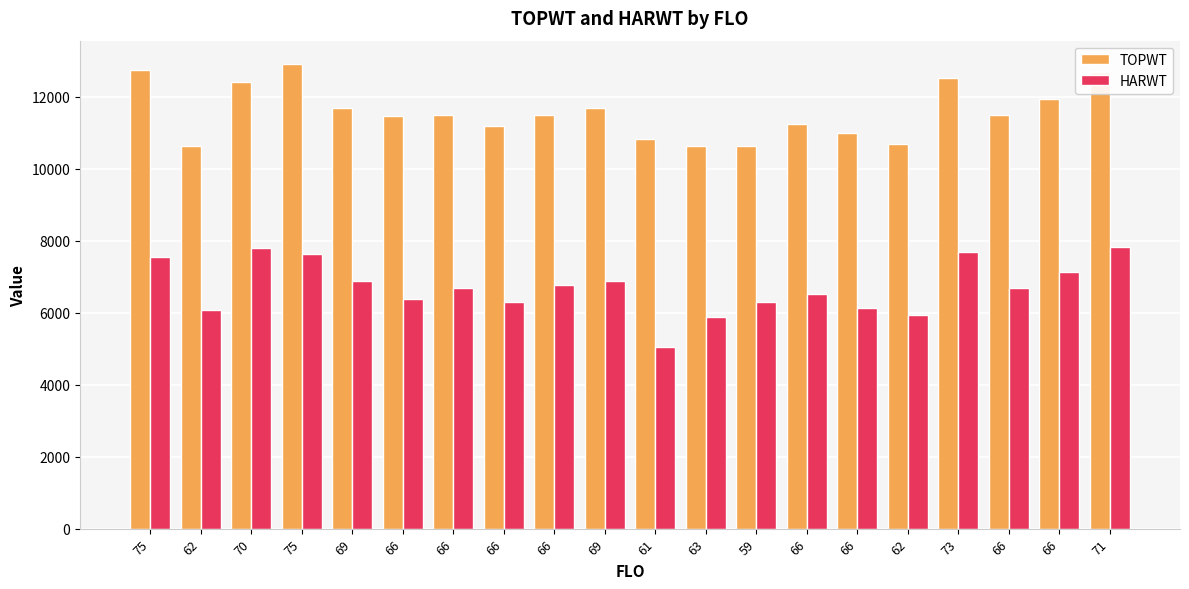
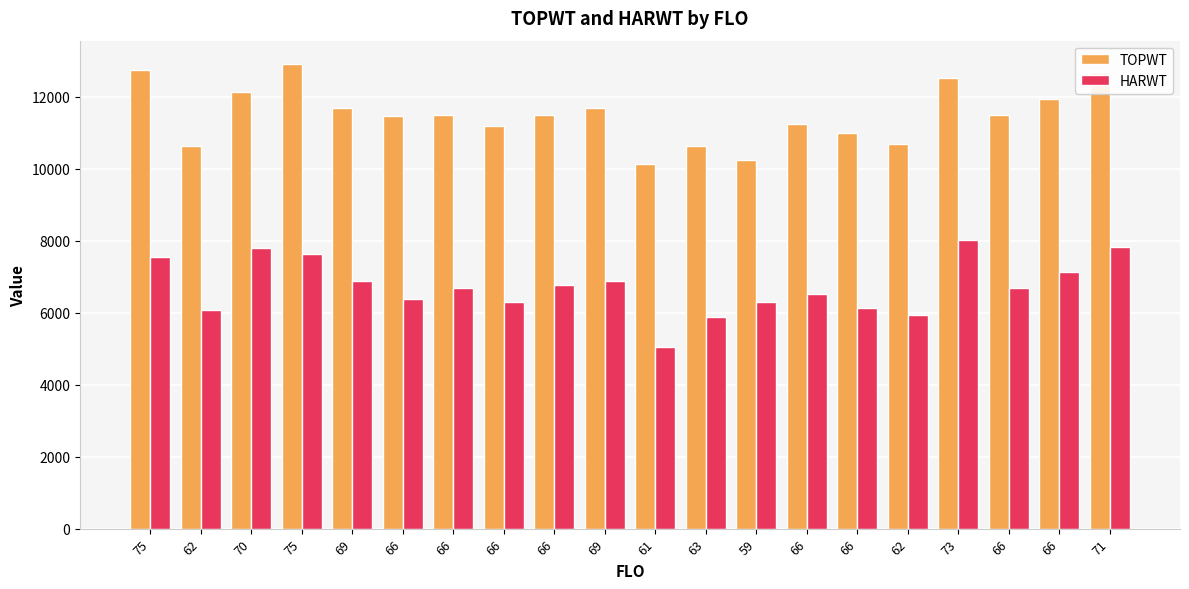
TOPWT, 70: 12400 -> 12100
TOPWT, 61: 10800 -> 10100
TOPWT, 59: 10600 -> 10200
HARWT, 73: 7700 -> 8000
